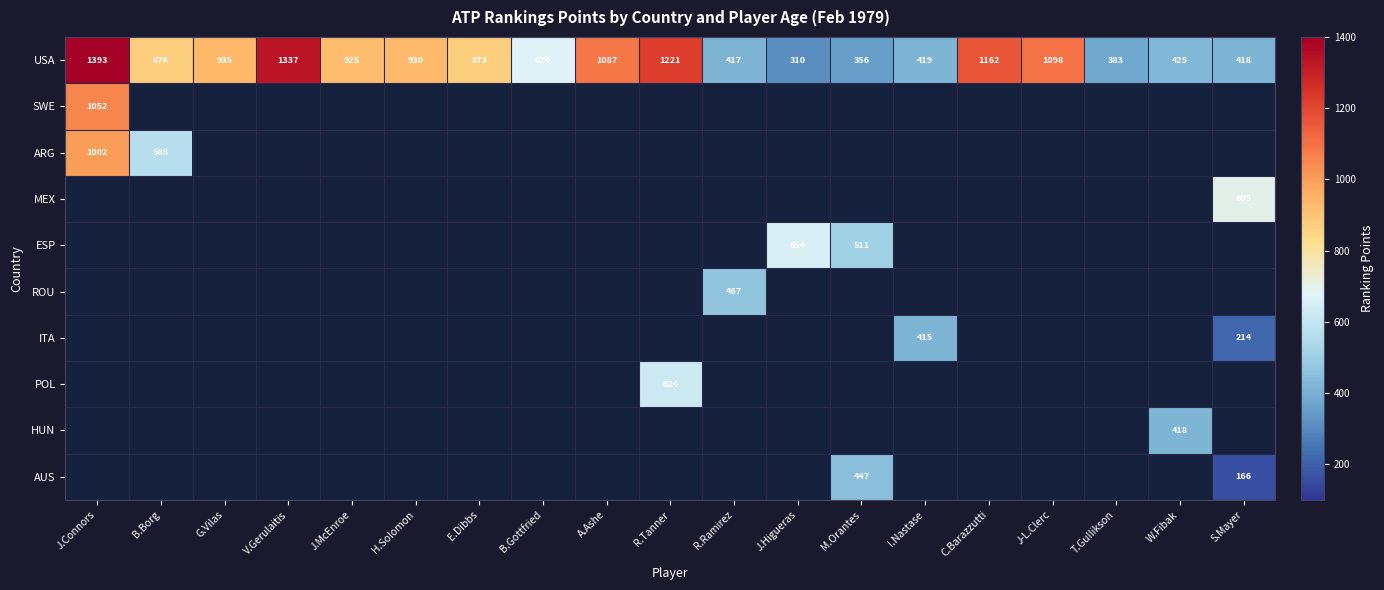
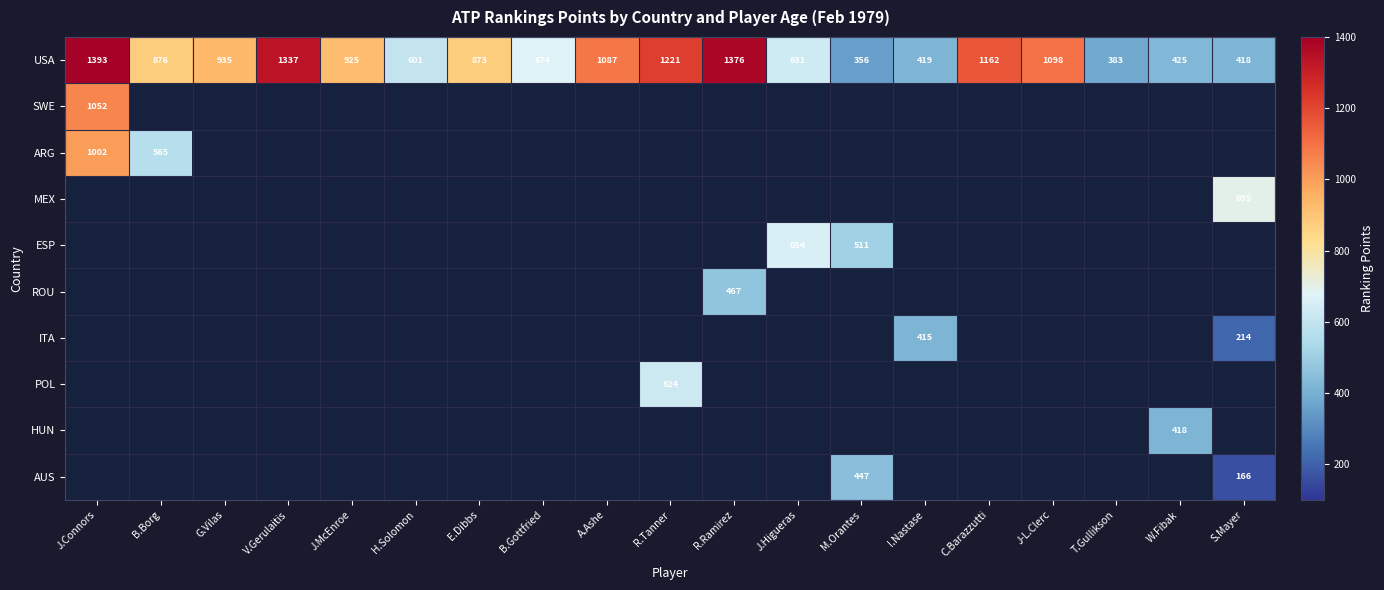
USA, H.Solomon: 930 -> 601
USA, R.Ramirez: 417 -> 1376
USA, J.Higueras: 310 -> 631
